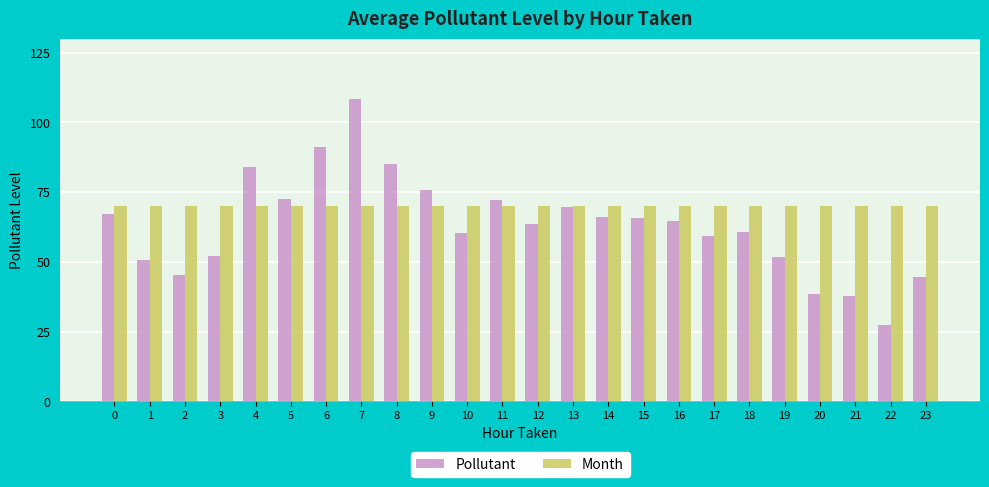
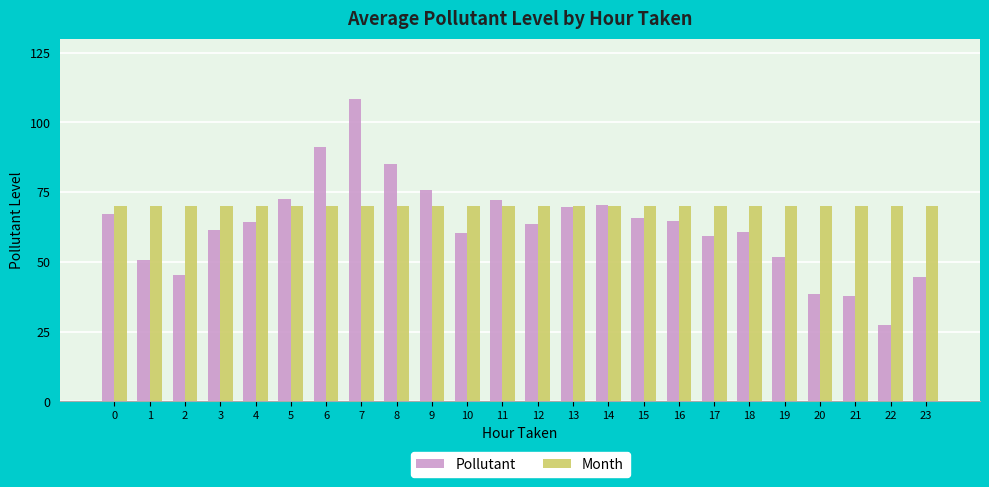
Pollutant, 3: 52 -> 61
Pollutant, 4: 84 -> 64
Pollutant, 14: 66 -> 70
